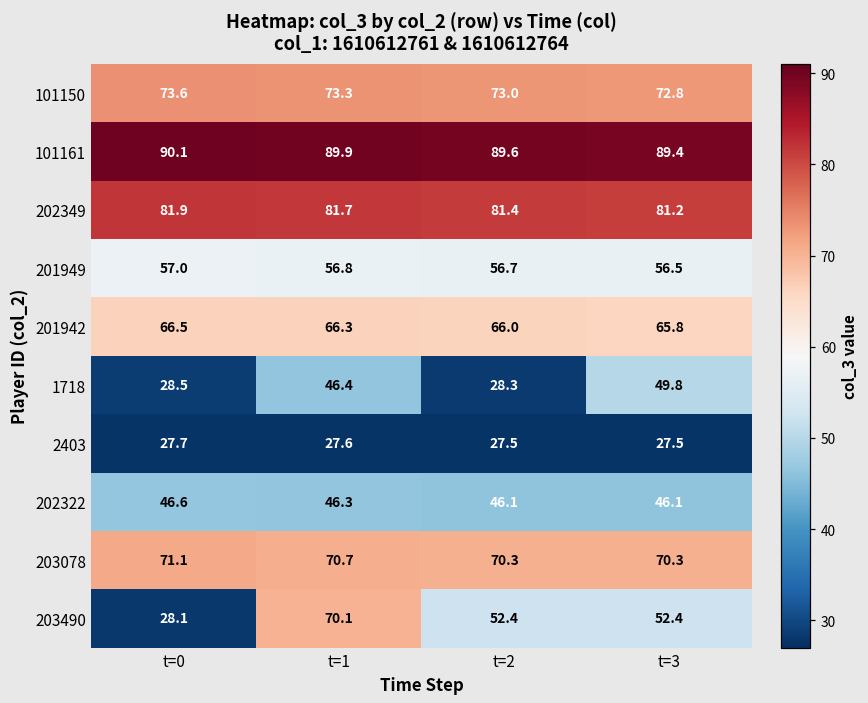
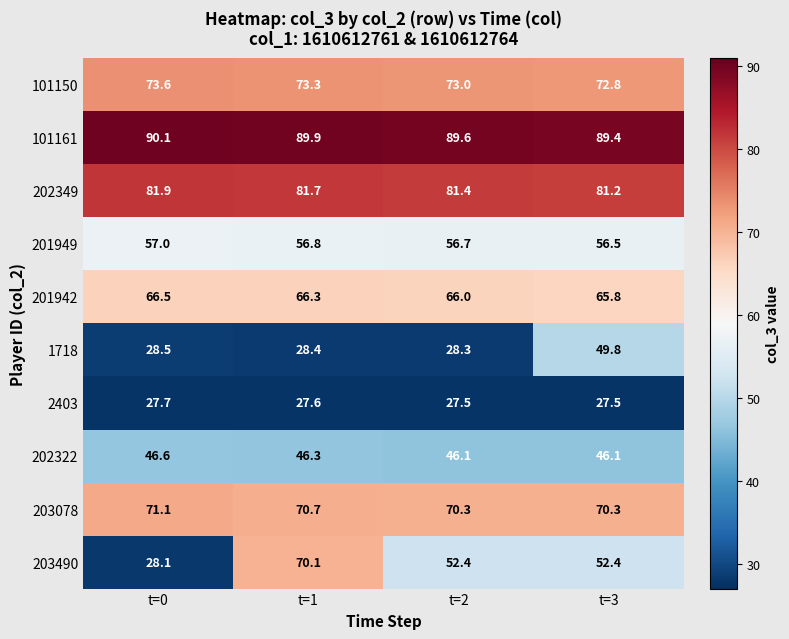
1718, t=1: 46.4 -> 28.4
